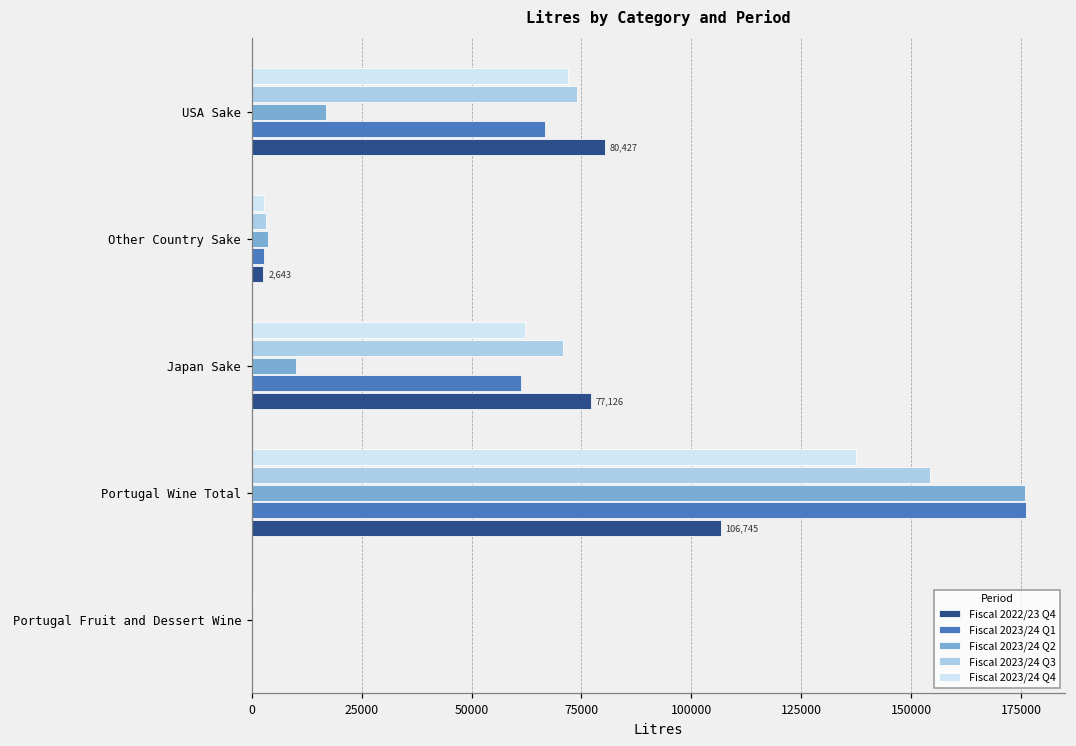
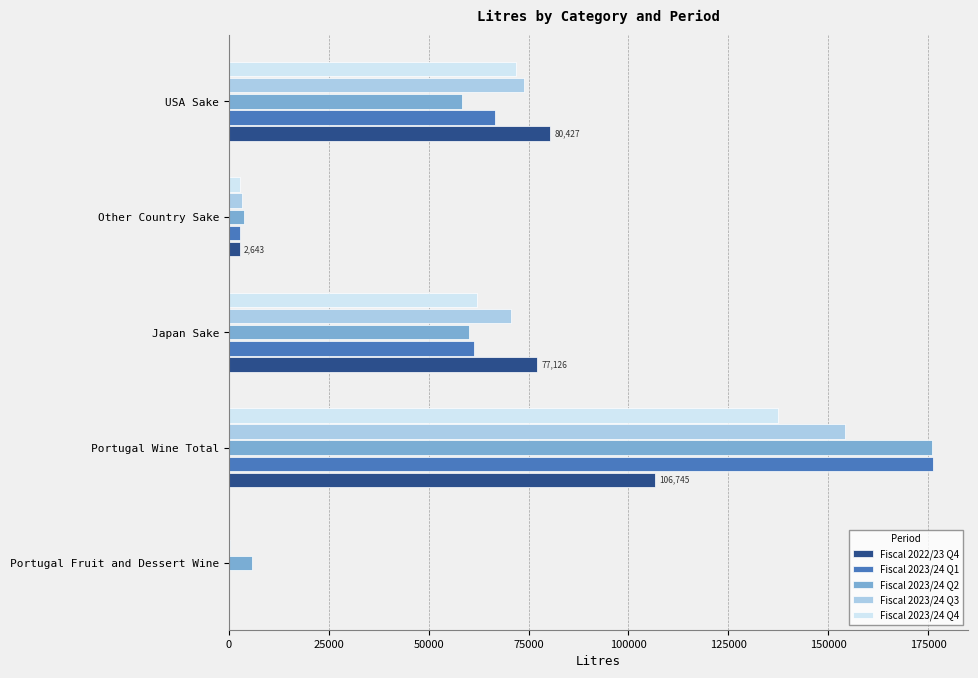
Fiscal 2023/24 Q2, USA Sake: 17000 -> 58000
Fiscal 2023/24 Q2, Japan Sake: 10000 -> 60000
Fiscal 2023/24 Q2, Portugal Fruit and Dessert Wine: 0 -> 6000
